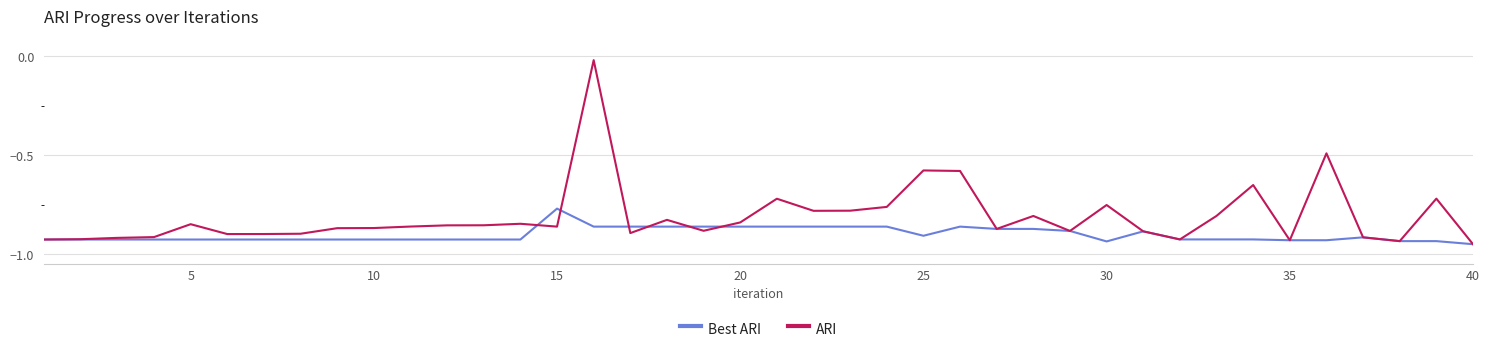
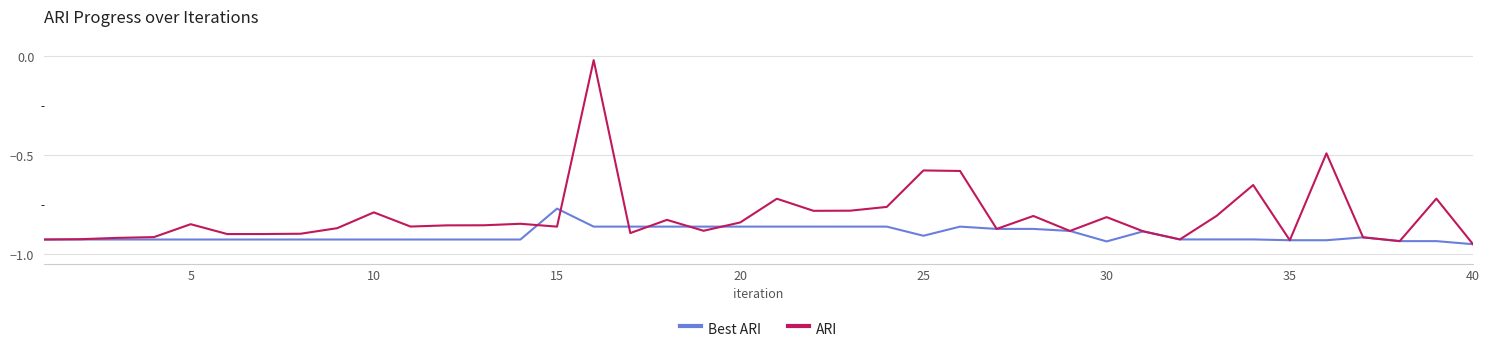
ARI, 10: -0.87 -> -0.79
ARI, 30: -0.75 -> -0.81
